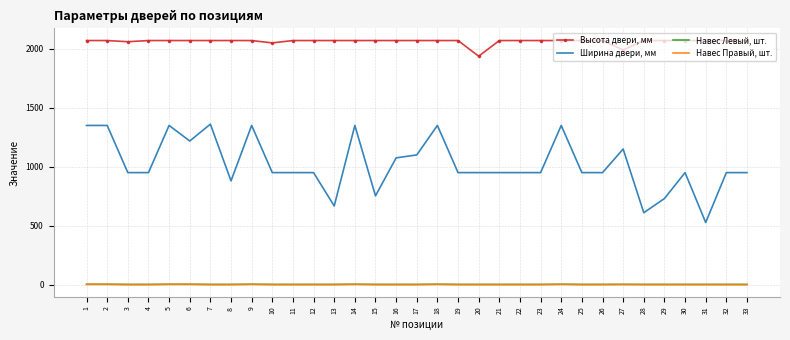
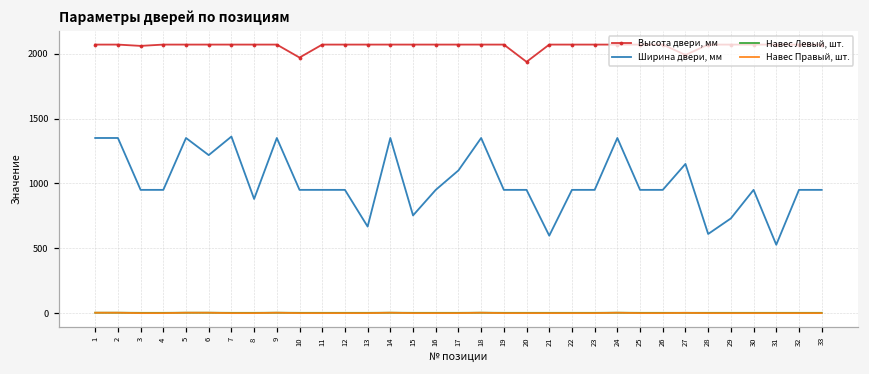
Высота двери, мм, 10: 2050 -> 1970
Ширина двери, мм, 16: 1080 -> 950
Ширина двери, мм, 21: 950 -> 600
